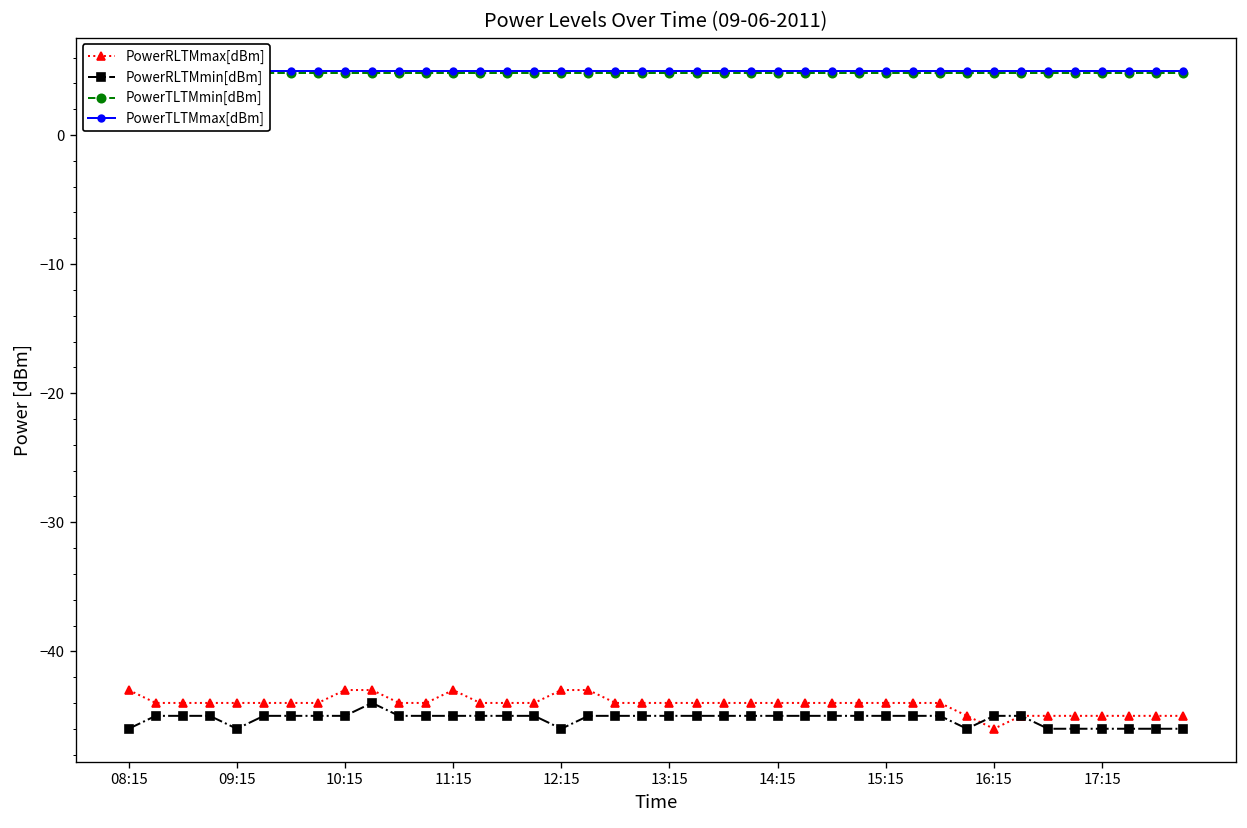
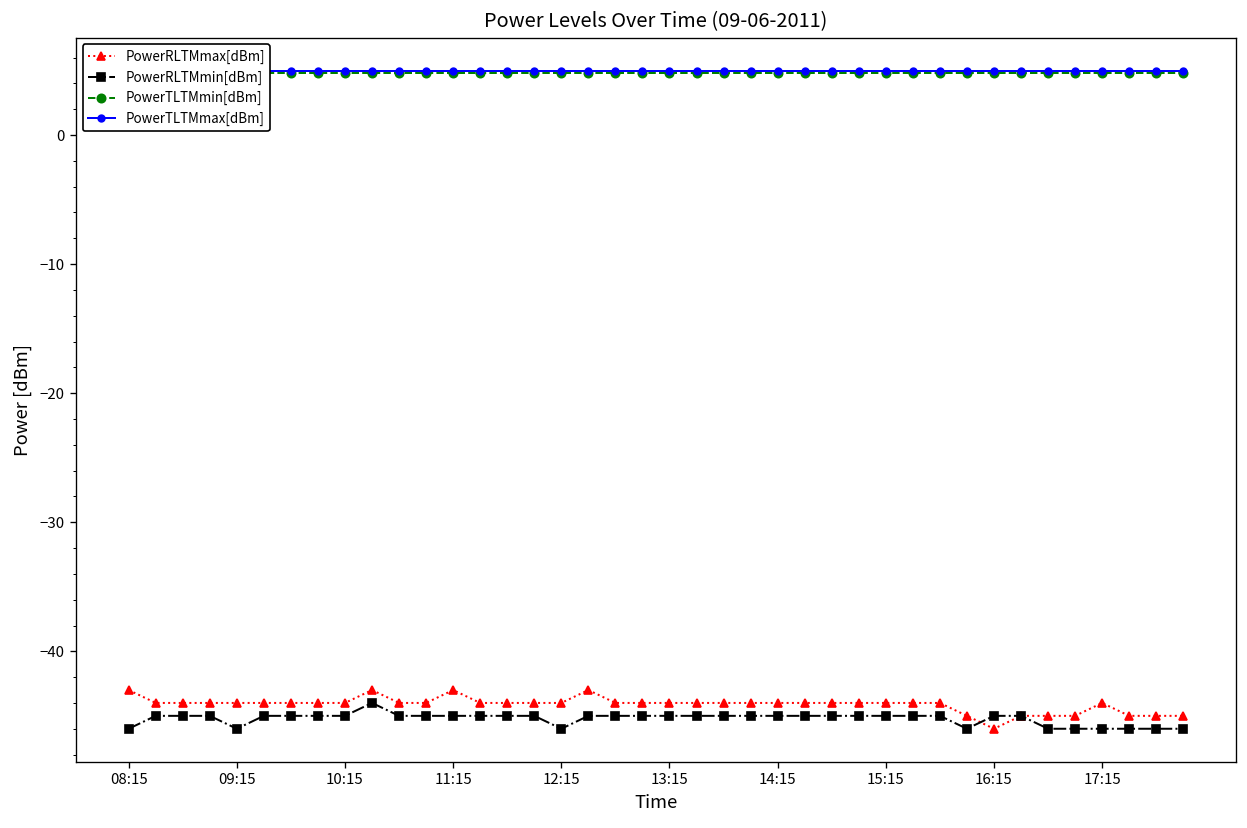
PowerRLTMmax[dBm], 10:15: -43 -> -44
PowerRLTMmax[dBm], 12:15: -43 -> -44
PowerRLTMmax[dBm], 17:15: -45 -> -44
